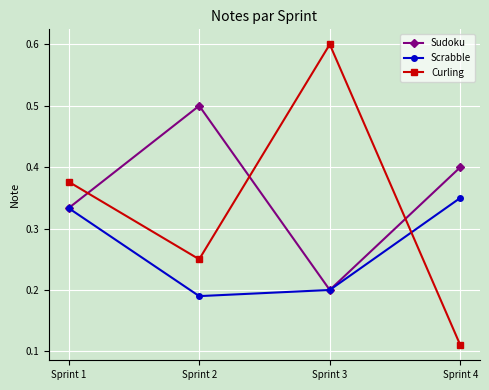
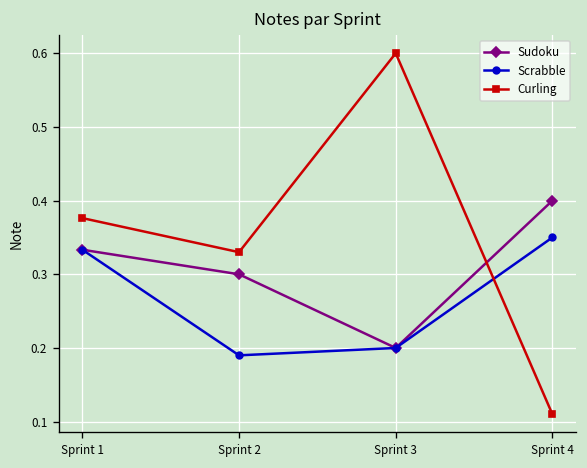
Sudoku, Sprint 2: 0.5 -> 0.3
Curling, Sprint 2: 0.25 -> 0.33
